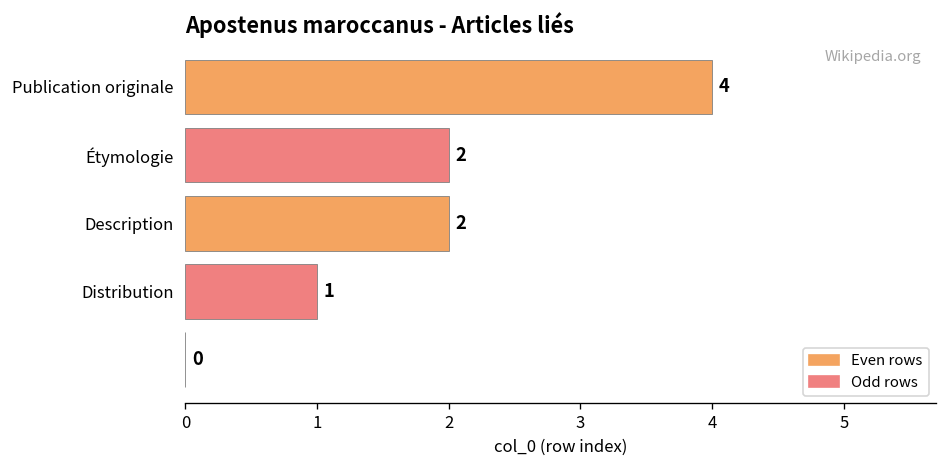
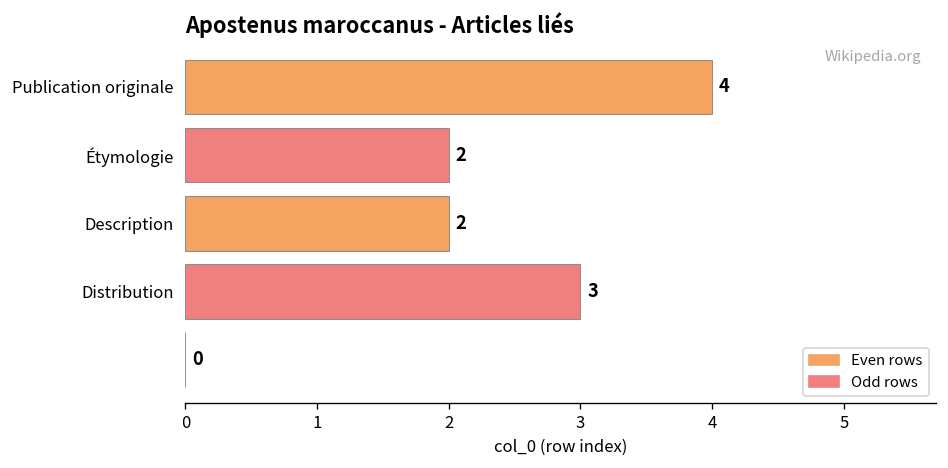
Distribution: 1 -> 3
